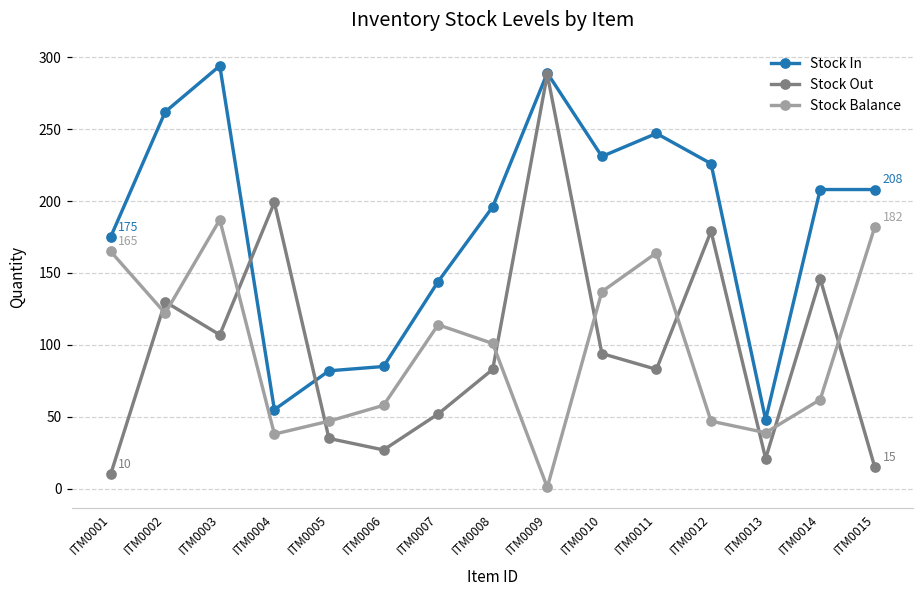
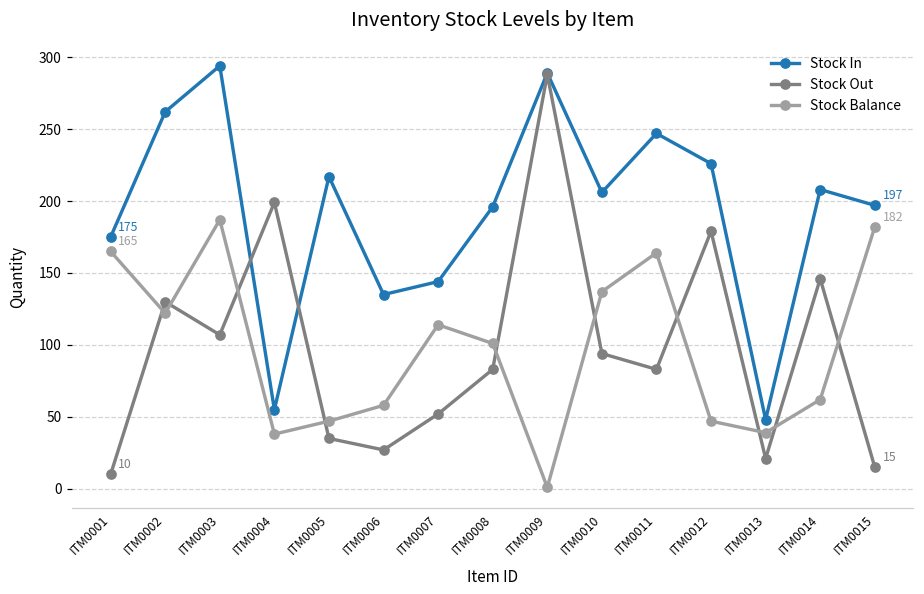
Stock In, ITM0005: 82 -> 217
Stock In, ITM0006: 85 -> 135
Stock In, ITM0010: 231 -> 206
Stock In, ITM0015: 208 -> 197
